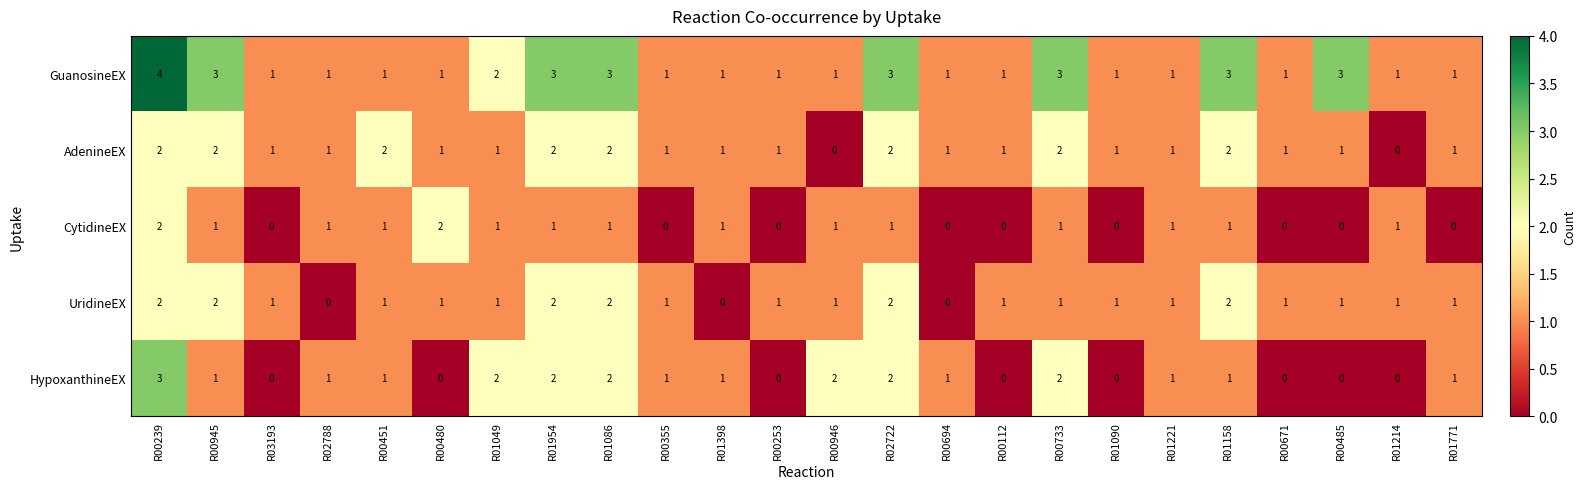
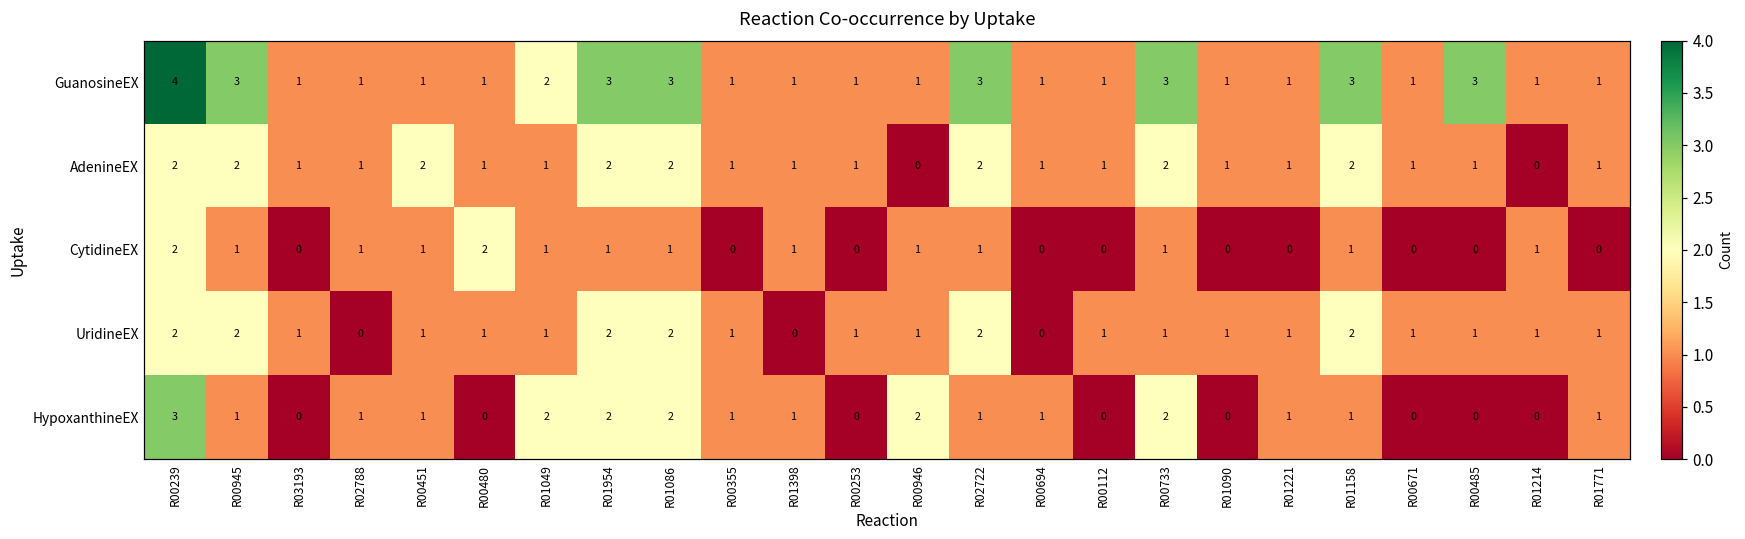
CytidineEX, R01221: 1 -> 0
HypoxanthineEX, R02722: 2 -> 1
